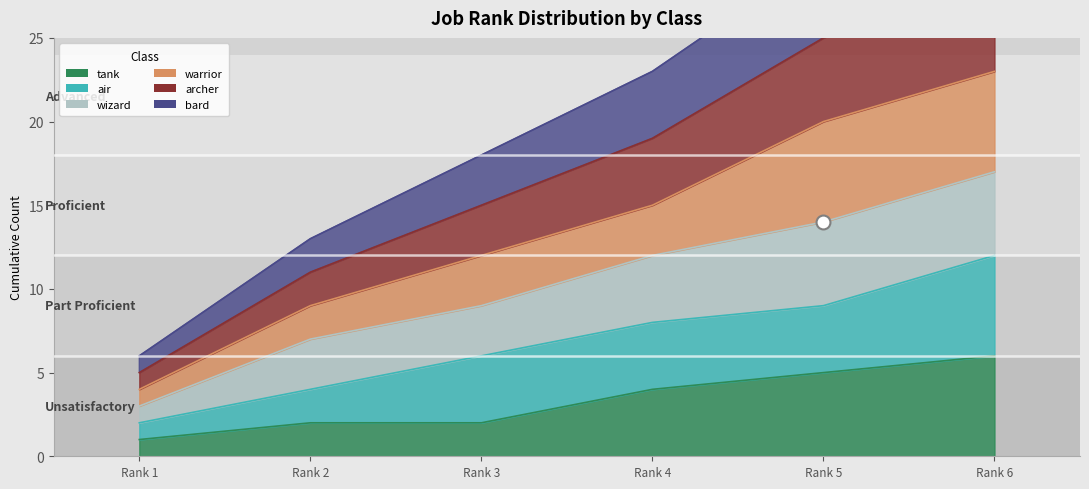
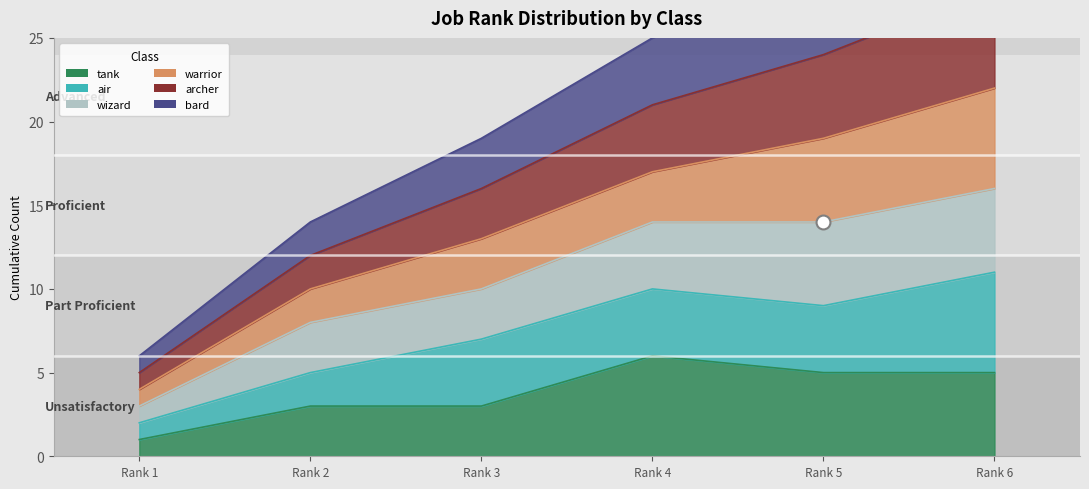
tank, Rank 2: 2 -> 3
tank, Rank 3: 2 -> 3
tank, Rank 4: 4 -> 6
warrior, Rank 5: 6 -> 5
tank, Rank 6: 6 -> 5
